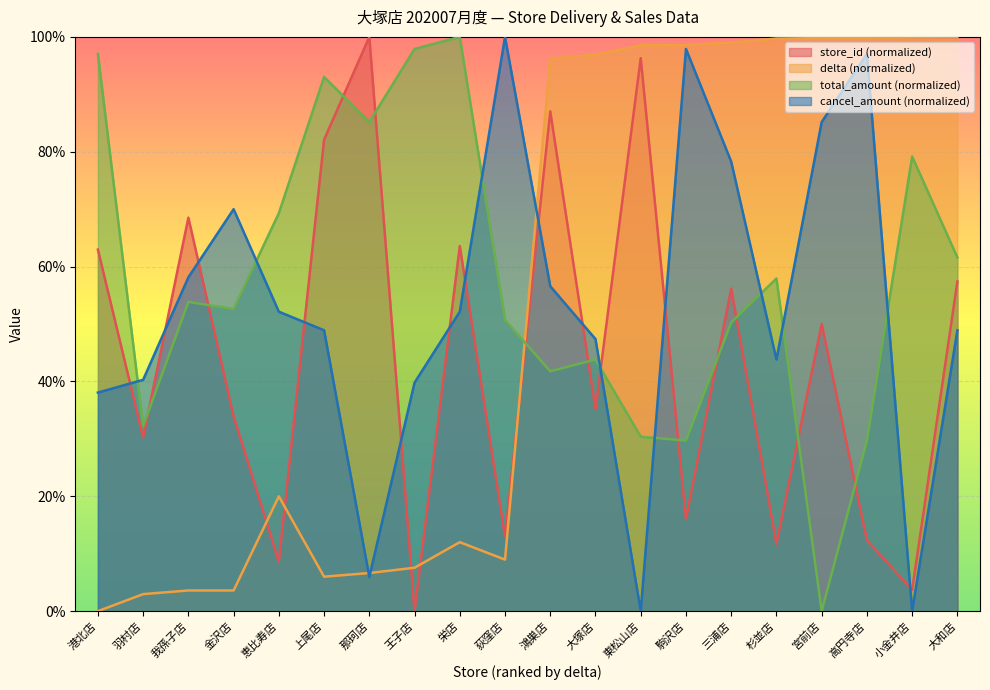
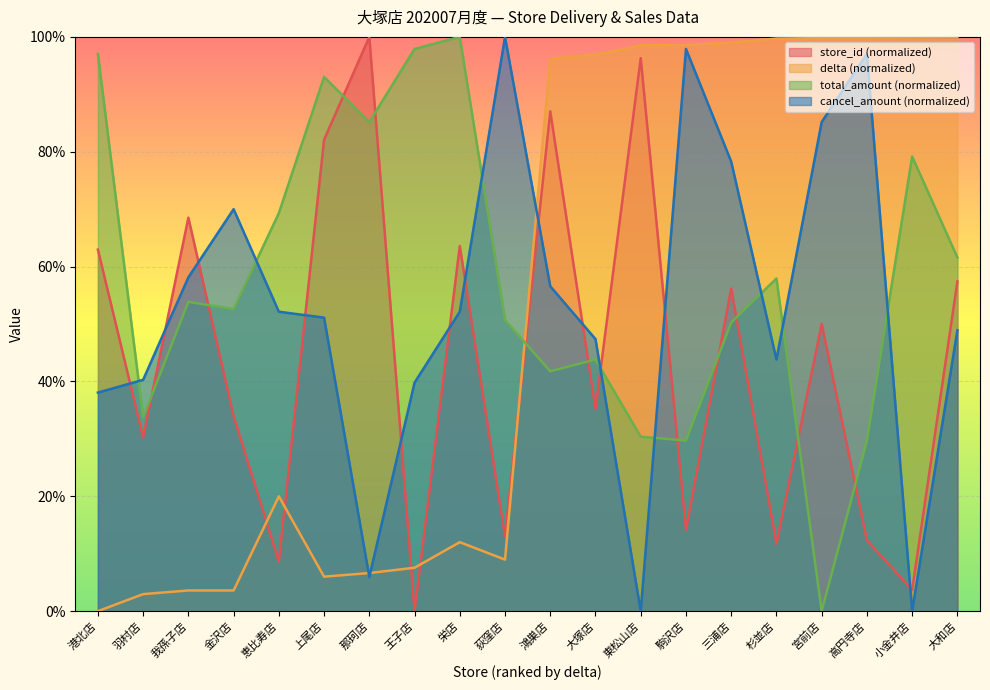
total_amount (normalized), 羽村店: 32% -> 34%
cancel_amount (normalized), 上尾店: 49% -> 51%
store_id (normalized), 駒沢店: 16% -> 14%
